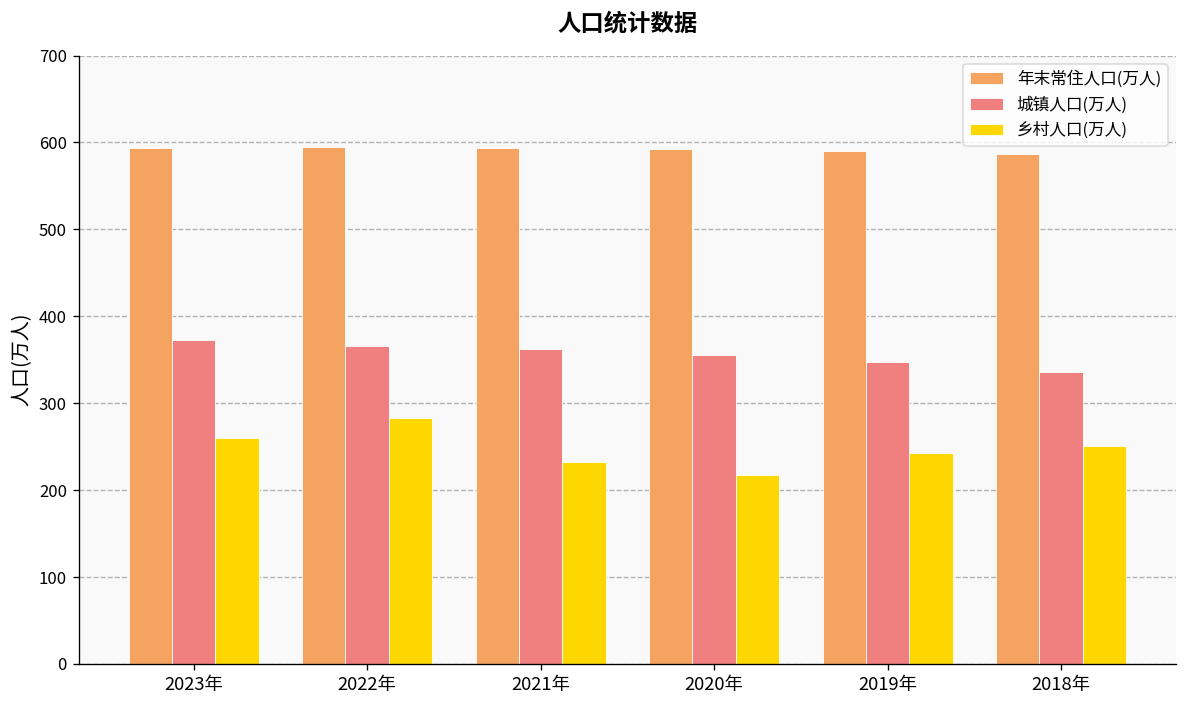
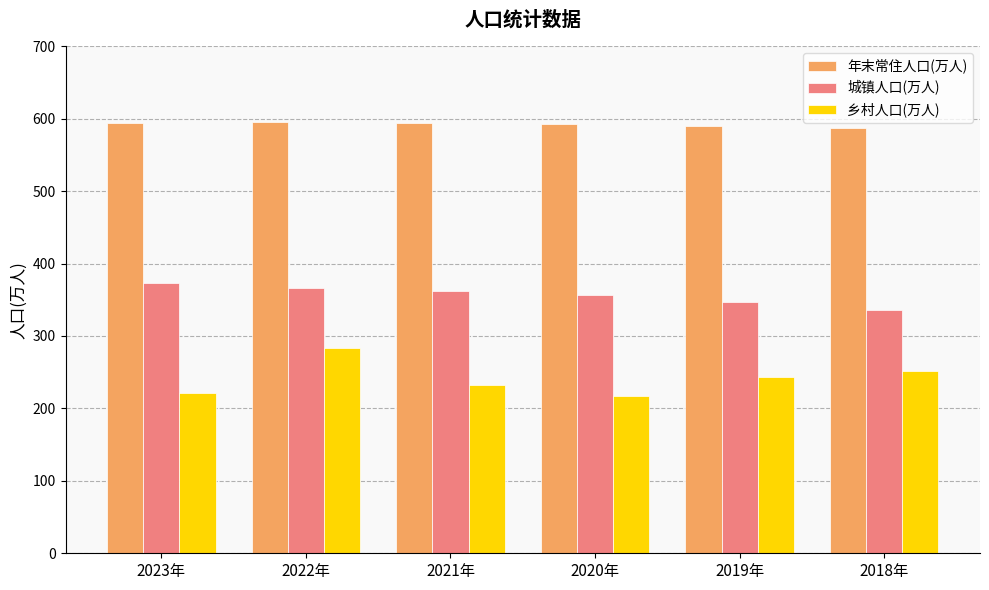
乡村人口(万人), 2023年: 260 -> 220
